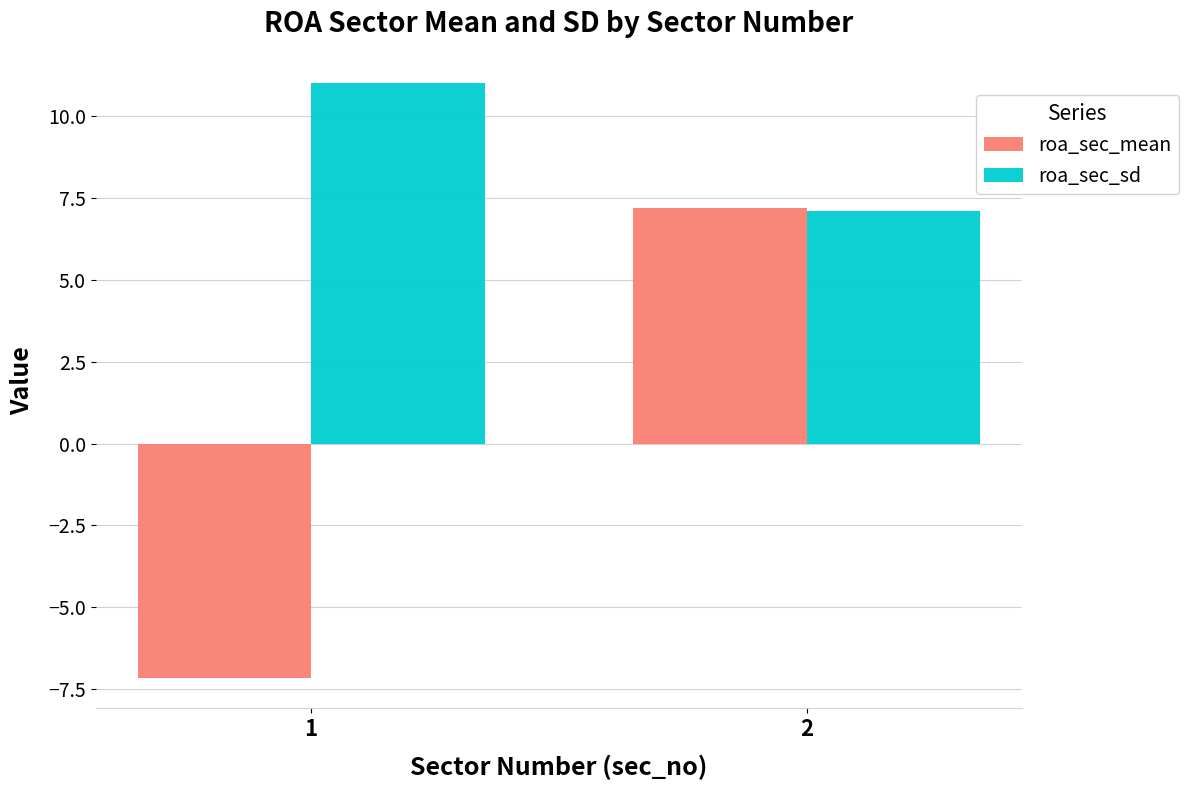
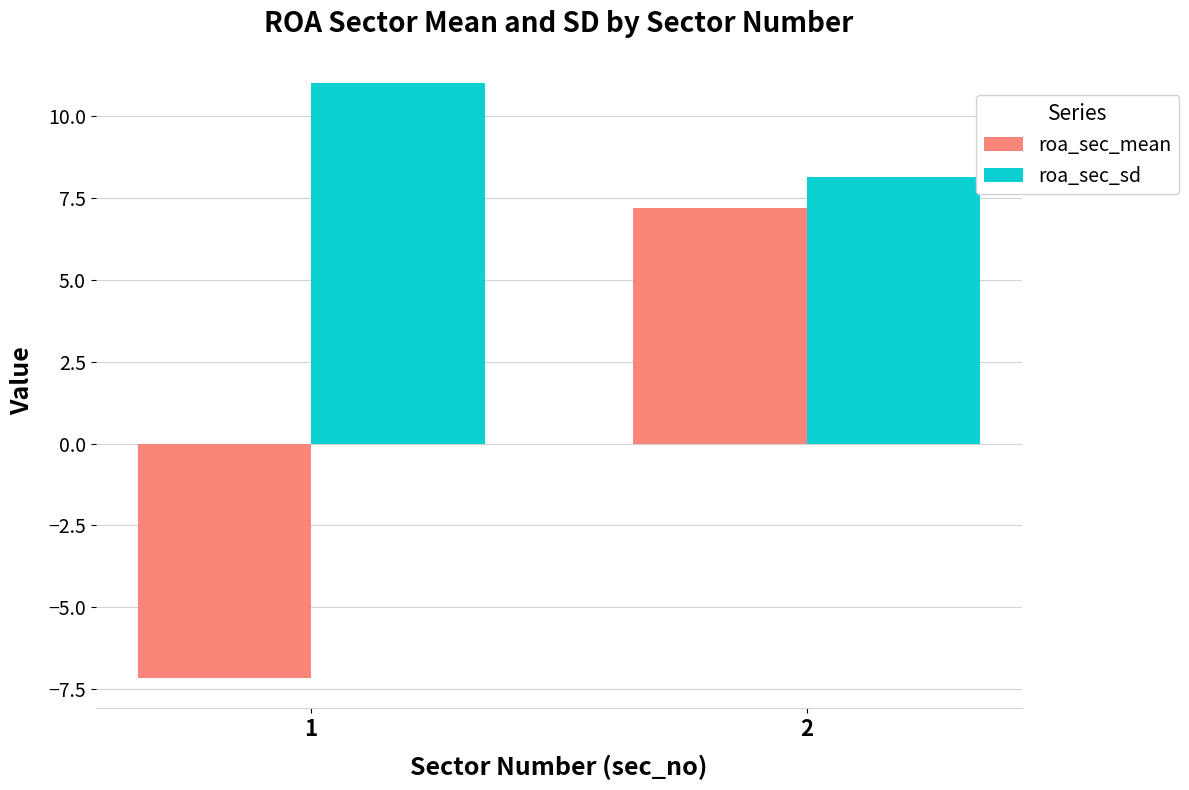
roa_sec_sd, 2: 7.1 -> 8.2
